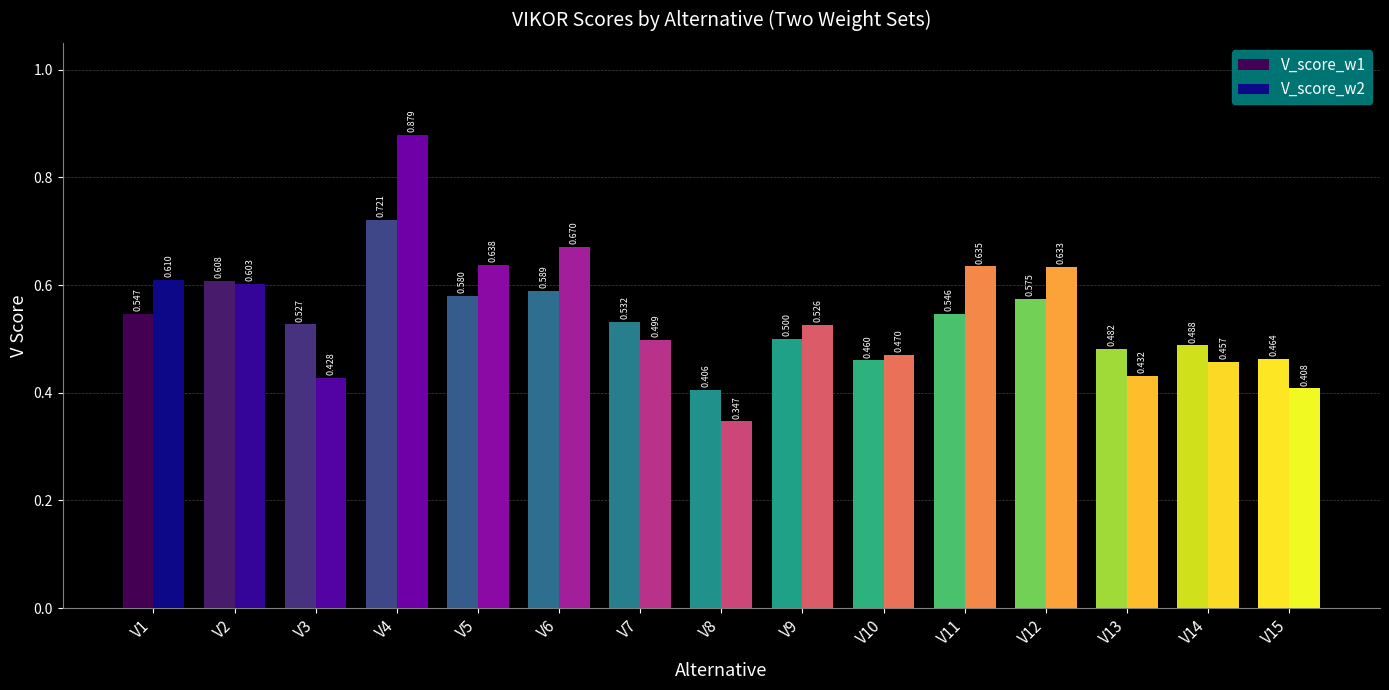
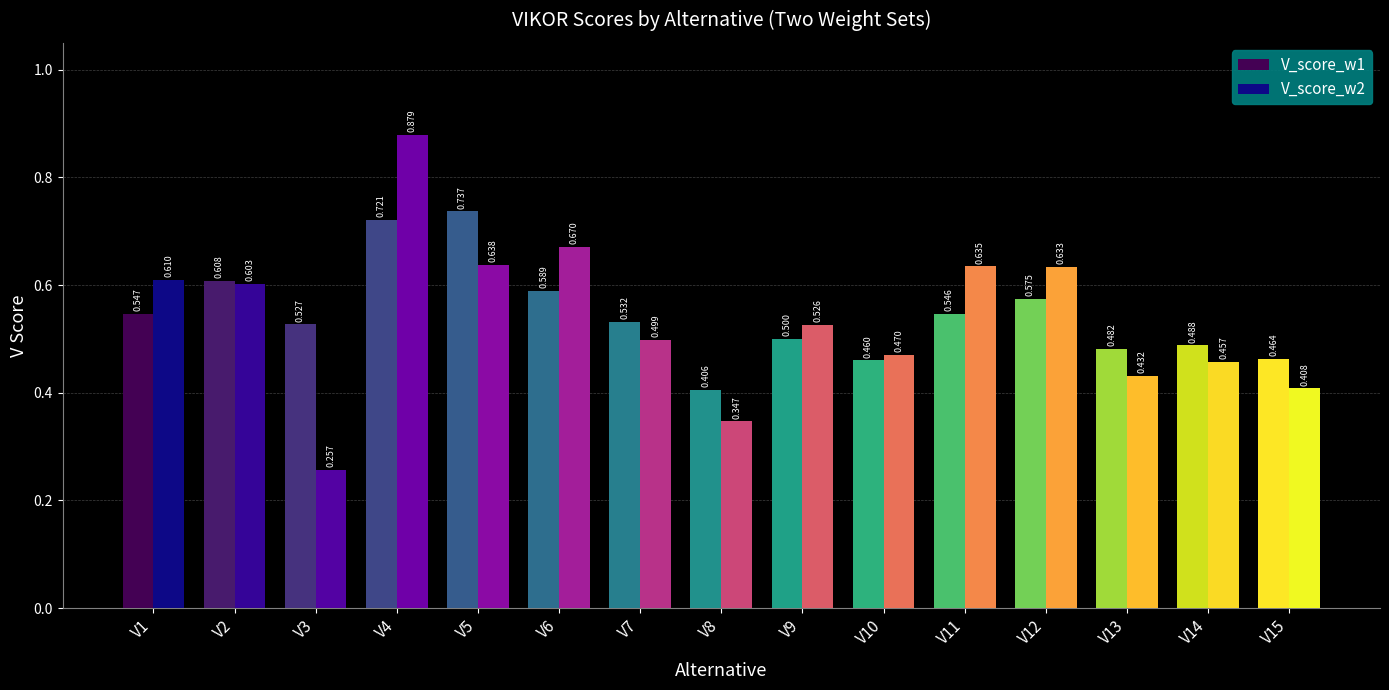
V_score_w2, V3: 0.428 -> 0.257
V_score_w1, V5: 0.580 -> 0.737
